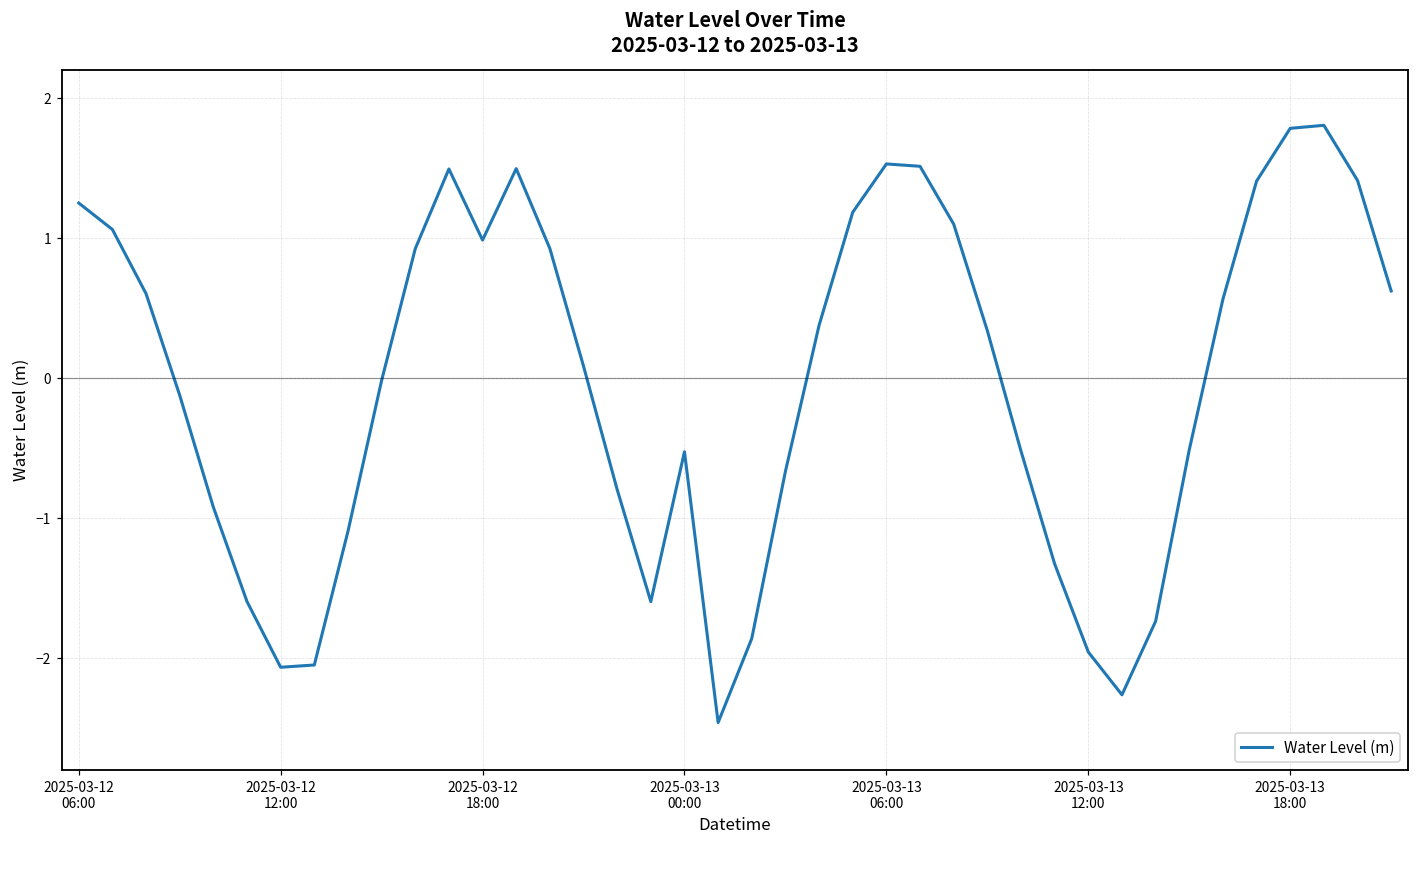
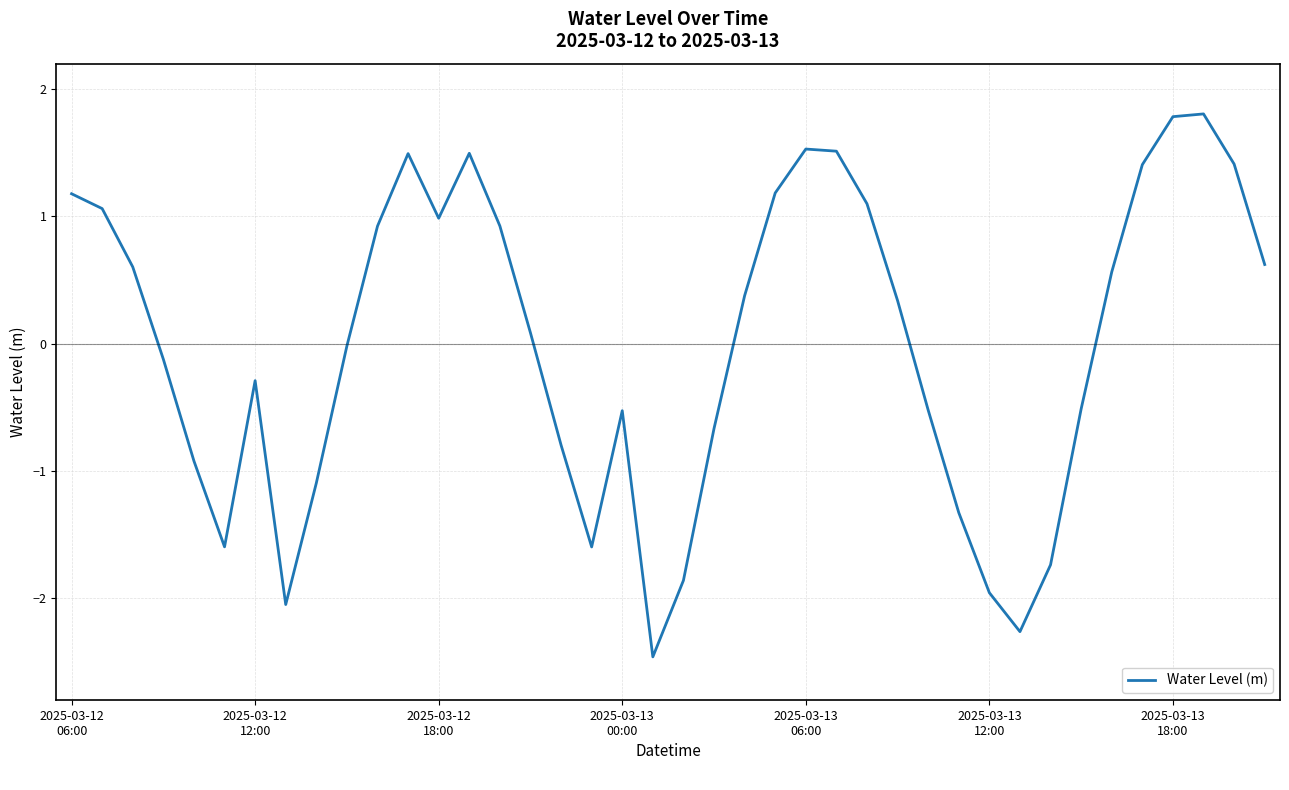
2025-03-12 06:00: 1.25 -> 1.18
2025-03-12 12:00: -2.07 -> -0.29
